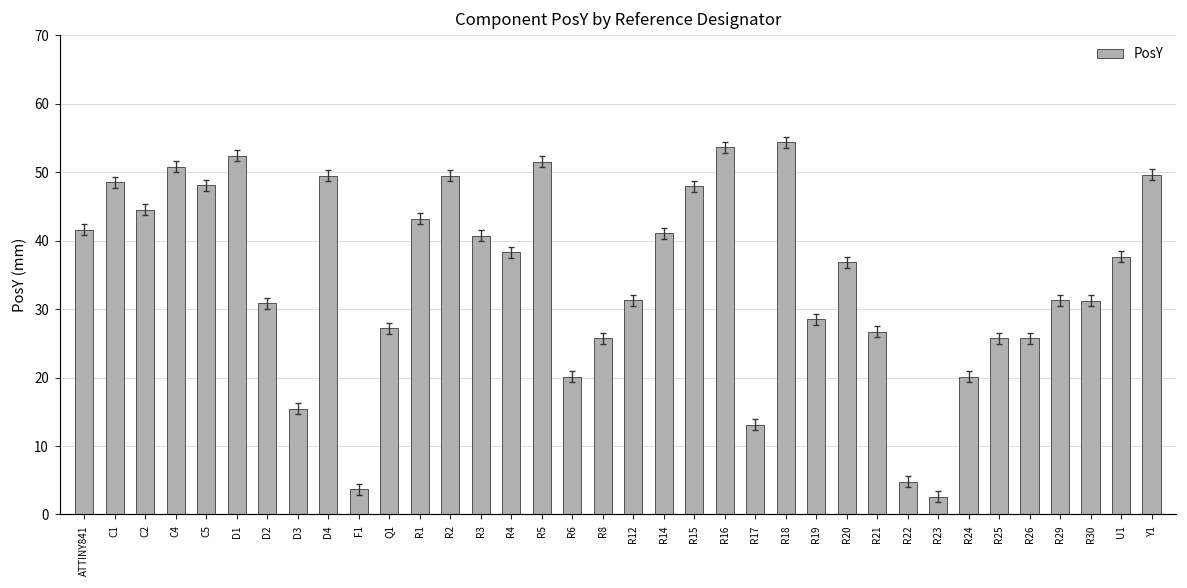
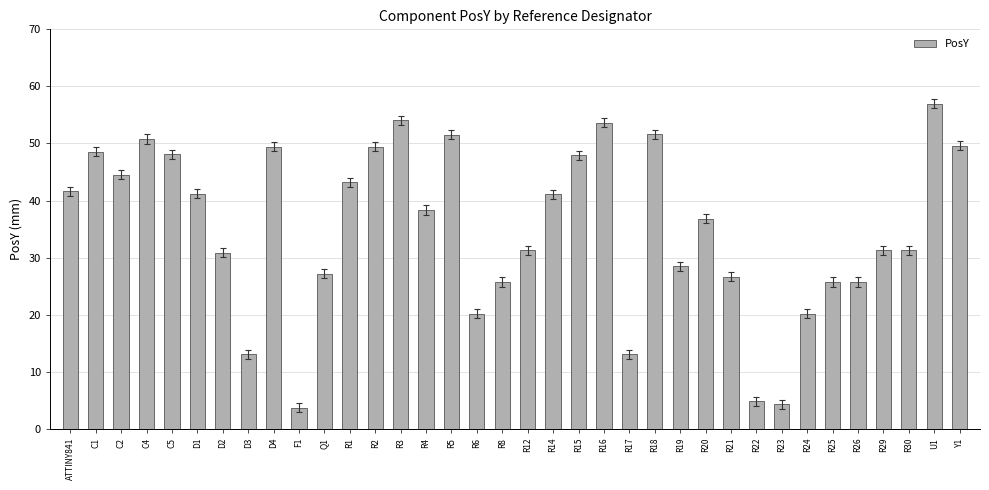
PosY, D1: 52 -> 41
PosY, D3: 15 -> 13
PosY, R3: 41 -> 54
PosY, R18: 54 -> 52
PosY, R23: 3 -> 4
PosY, U1: 38 -> 57
